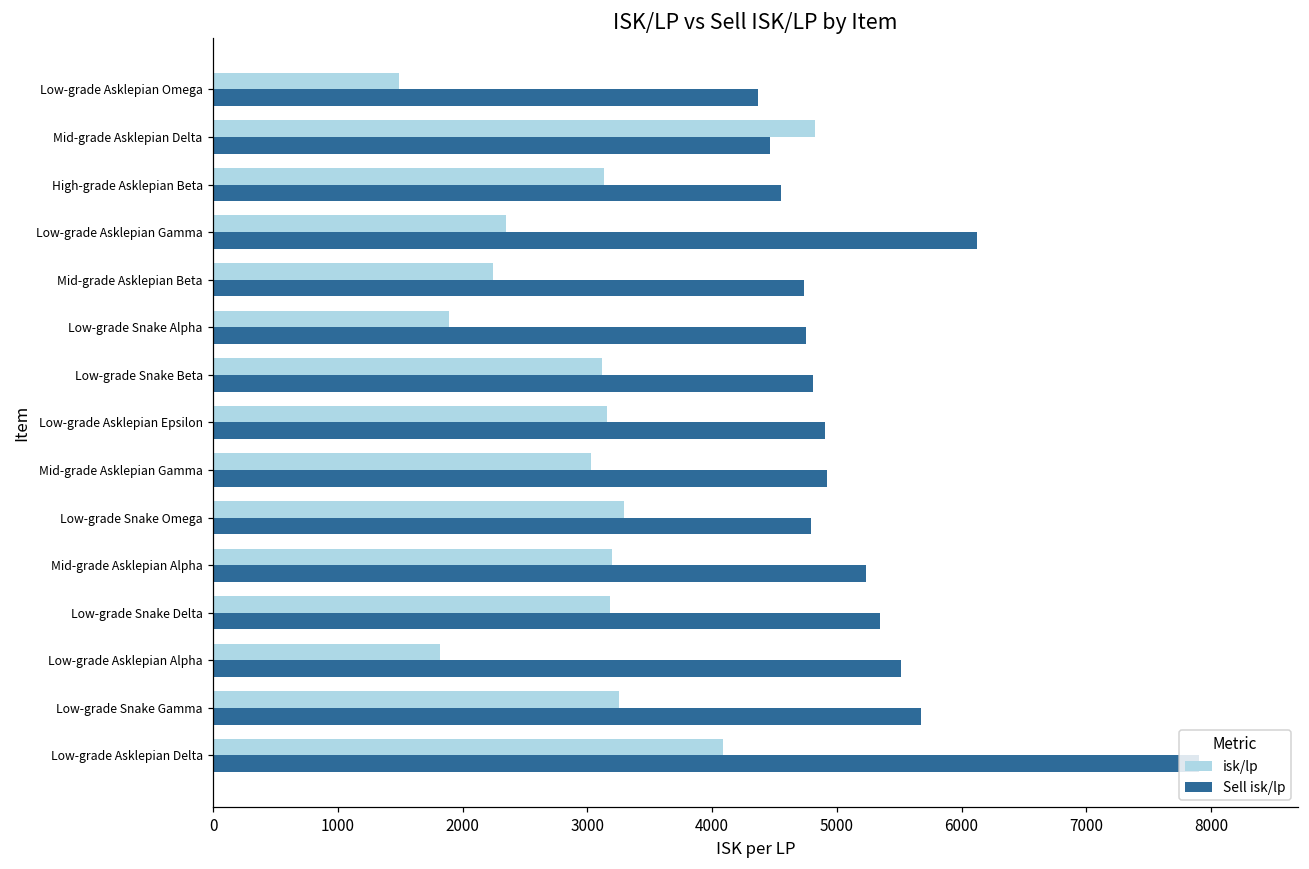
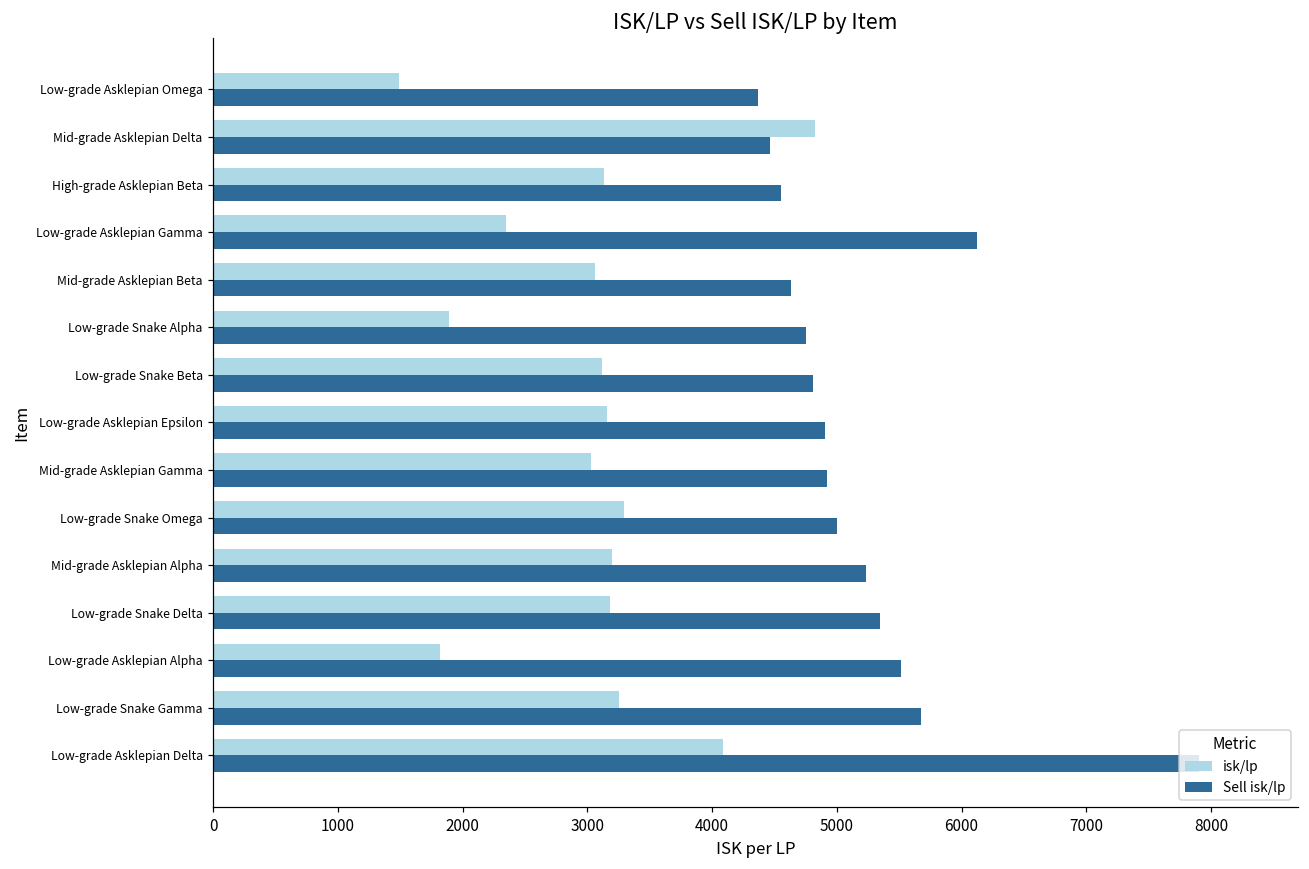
isk/lp, Mid-grade Asklepian Beta: 2240 -> 3060
Sell isk/lp, Mid-grade Asklepian Beta: 4740 -> 4640
Sell isk/lp, Low-grade Snake Omega: 4790 -> 5000
